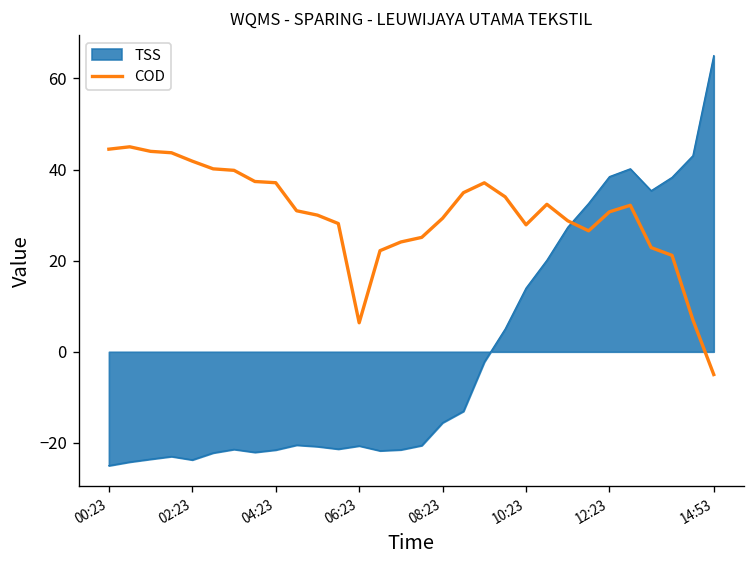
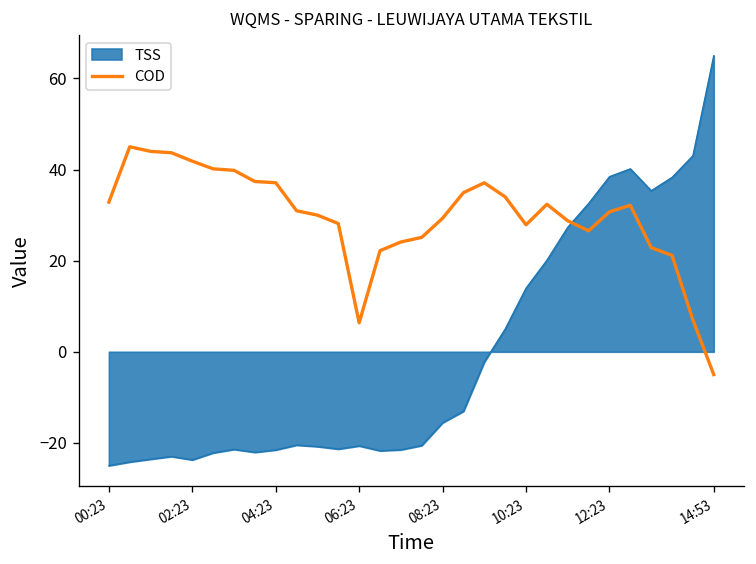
COD, 00:23: 44 -> 33
